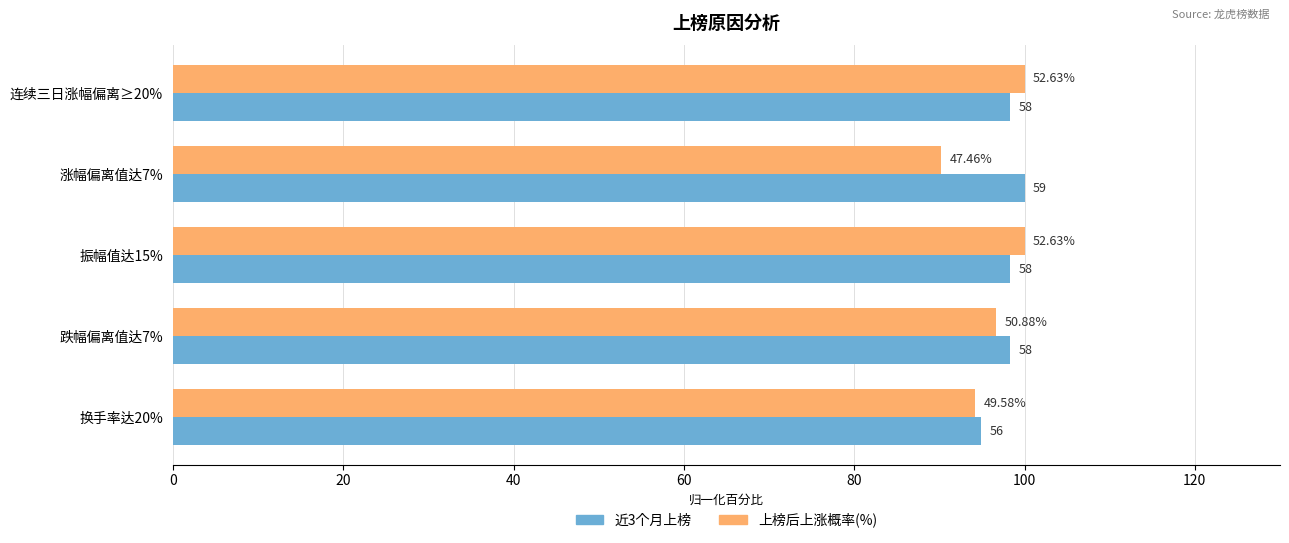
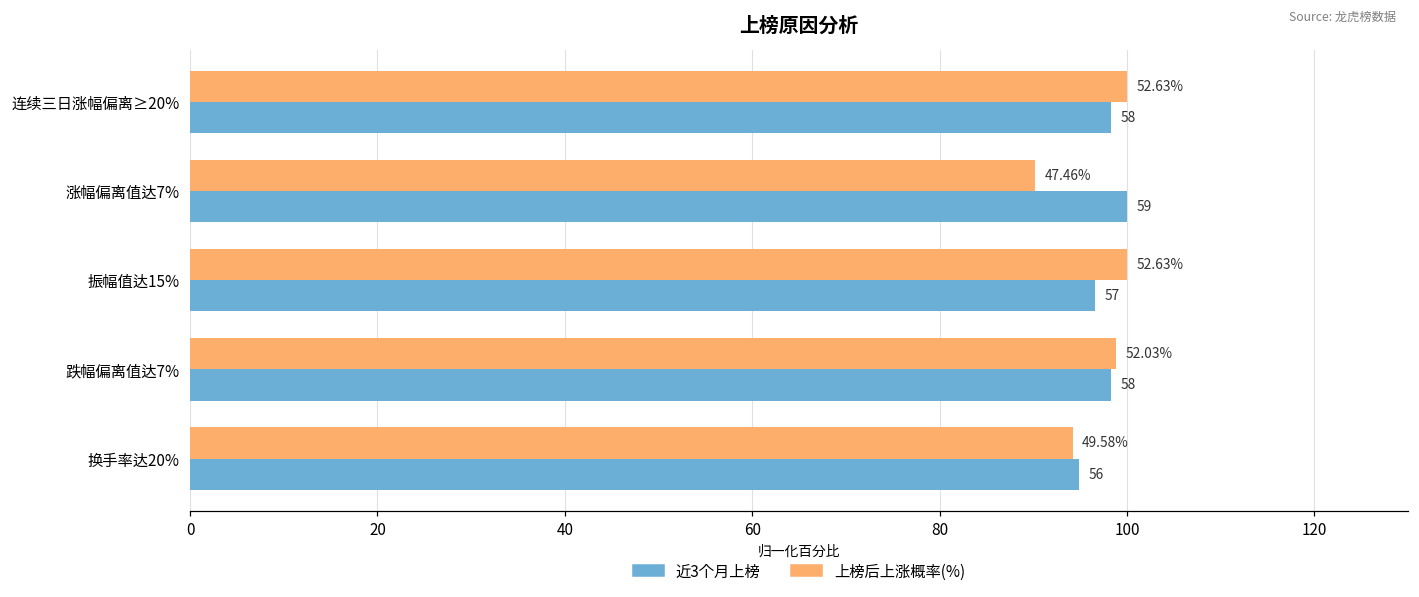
近3个月上榜, 振幅值达15%: 58 -> 57
上榜后上涨概率(%), 跌幅偏离值达7%: 50.88% -> 52.03%
